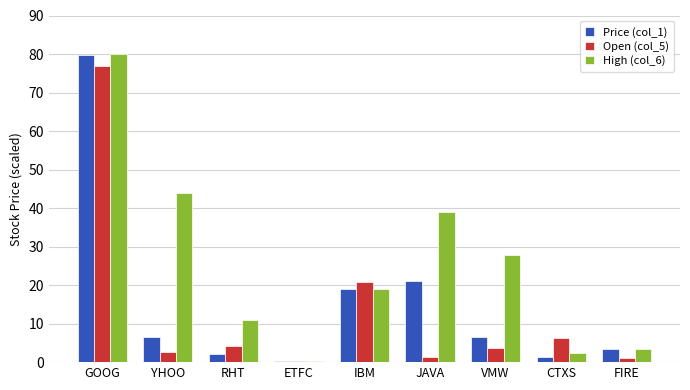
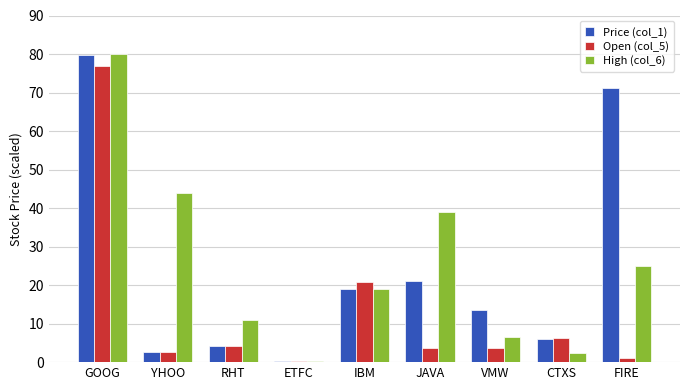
Price (col_1), YHOO: 7 -> 3
Price (col_1), RHT: 2 -> 4
Open (col_5), JAVA: 1 -> 4
Price (col_1), VMW: 6 -> 13
High (col_6), VMW: 28 -> 6
Price (col_1), CTXS: 1 -> 6
Price (col_1), FIRE: 3 -> 71
High (col_6), FIRE: 3 -> 25
